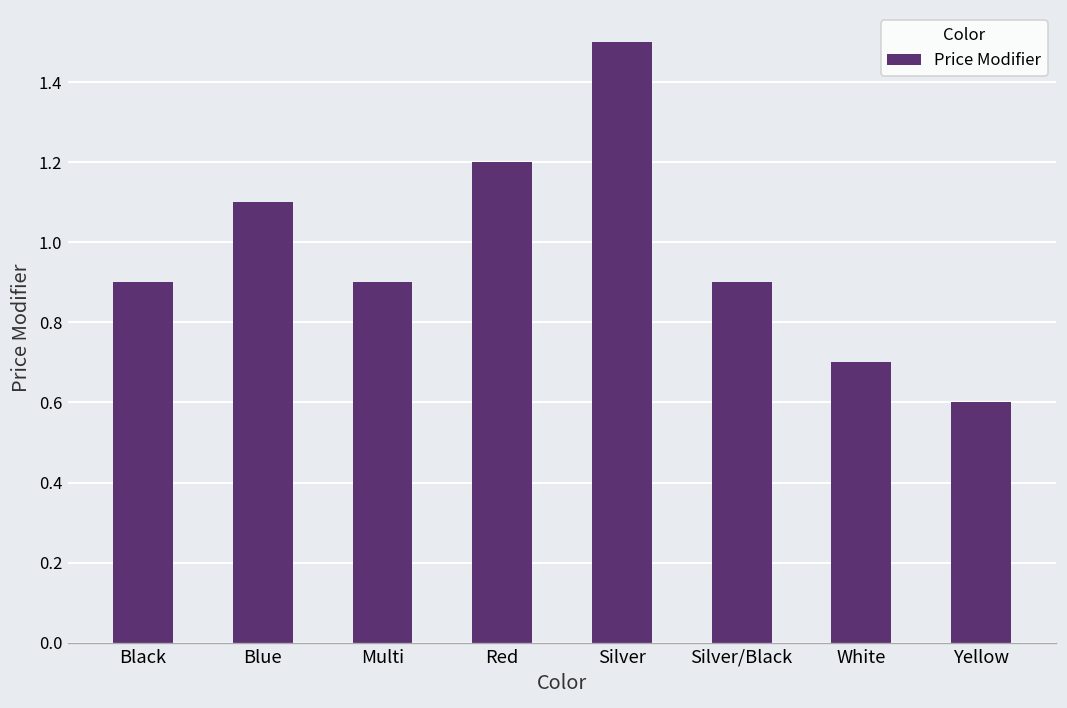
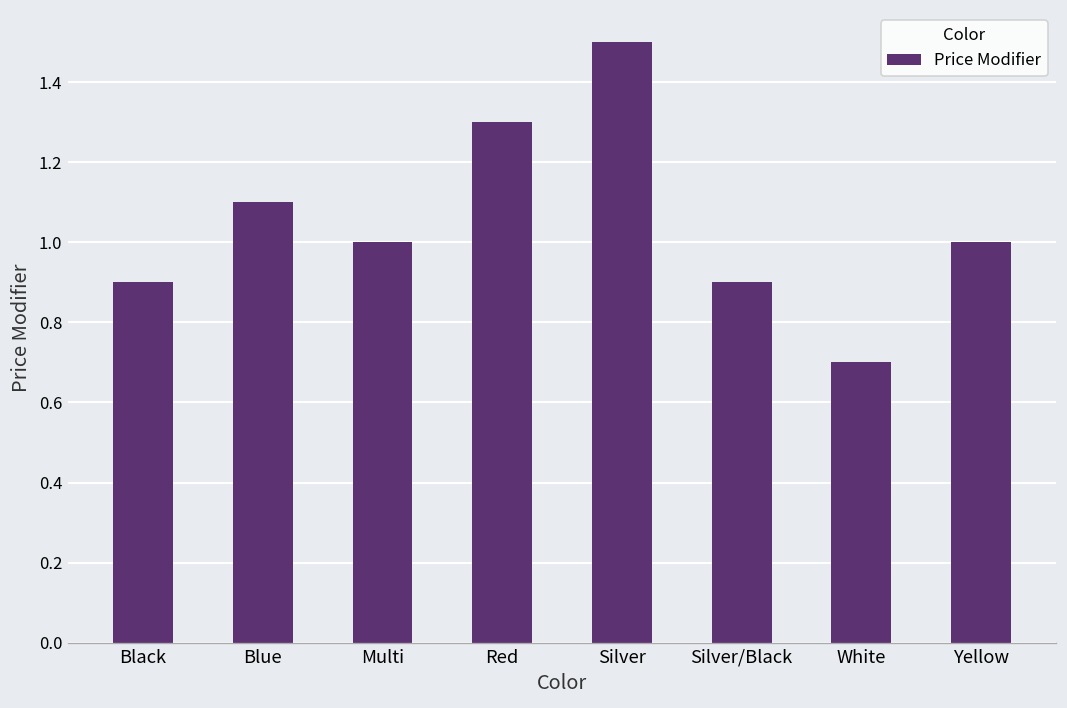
Multi: 0.9 -> 1.0
Red: 1.2 -> 1.3
Yellow: 0.6 -> 1.0
